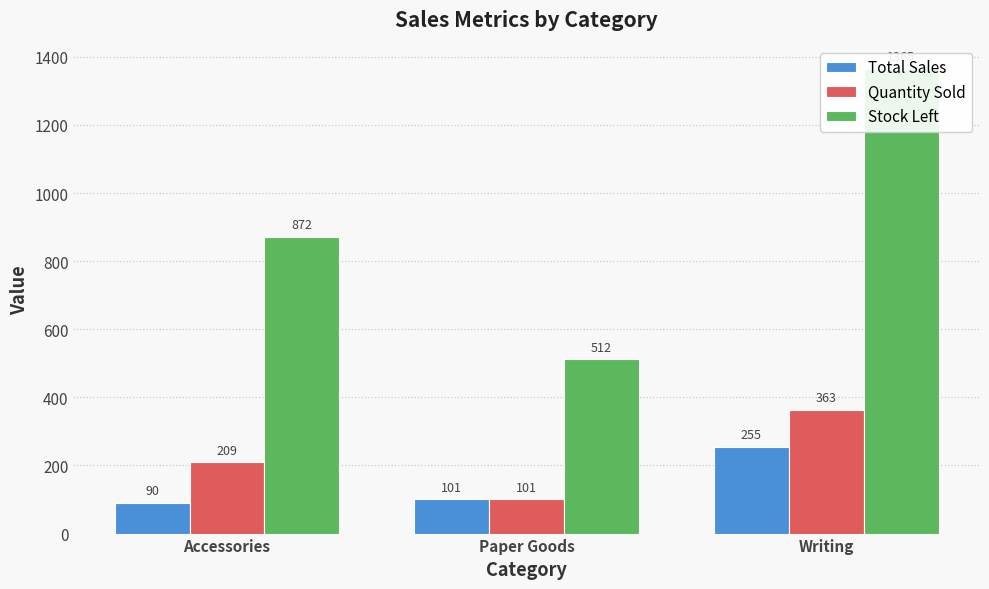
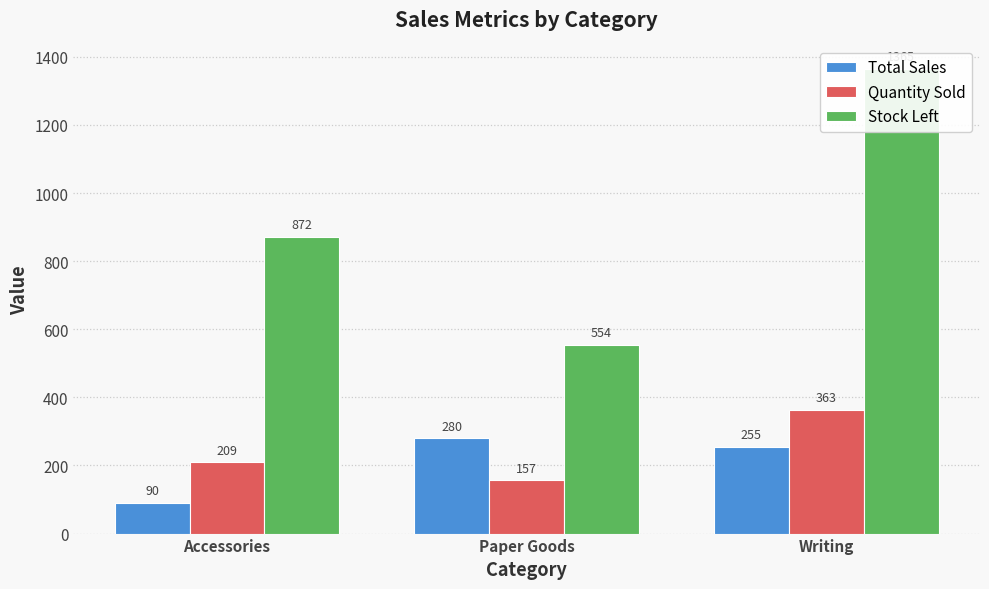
Total Sales, Paper Goods: 101 -> 280
Quantity Sold, Paper Goods: 101 -> 157
Stock Left, Paper Goods: 512 -> 554
